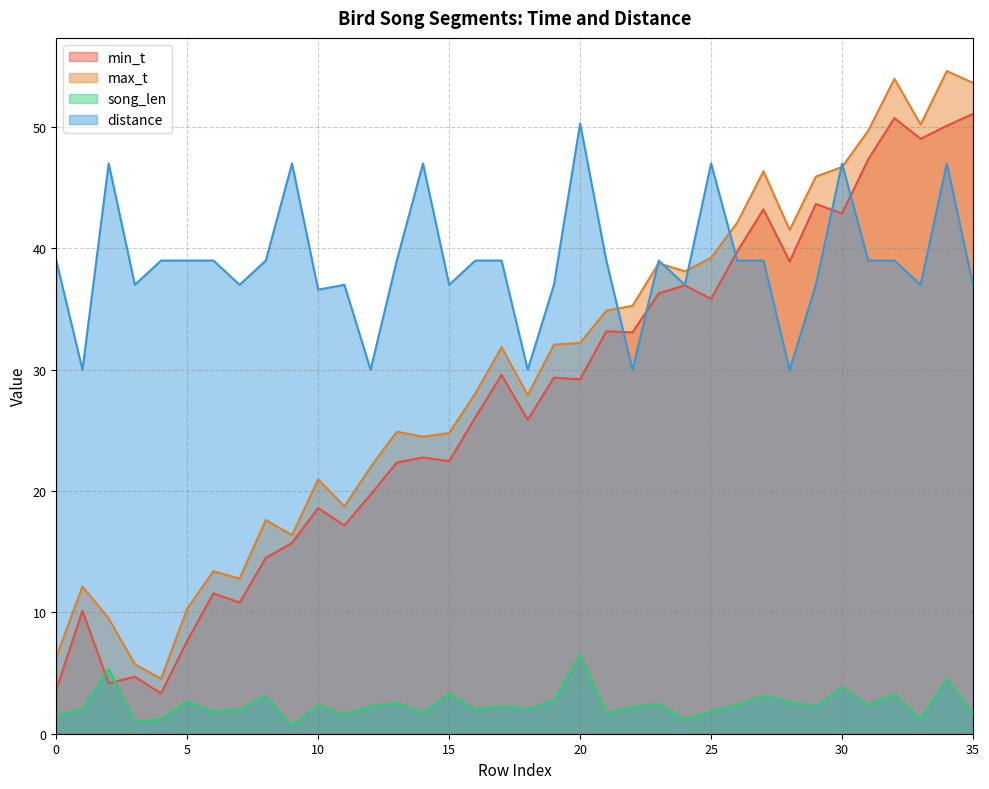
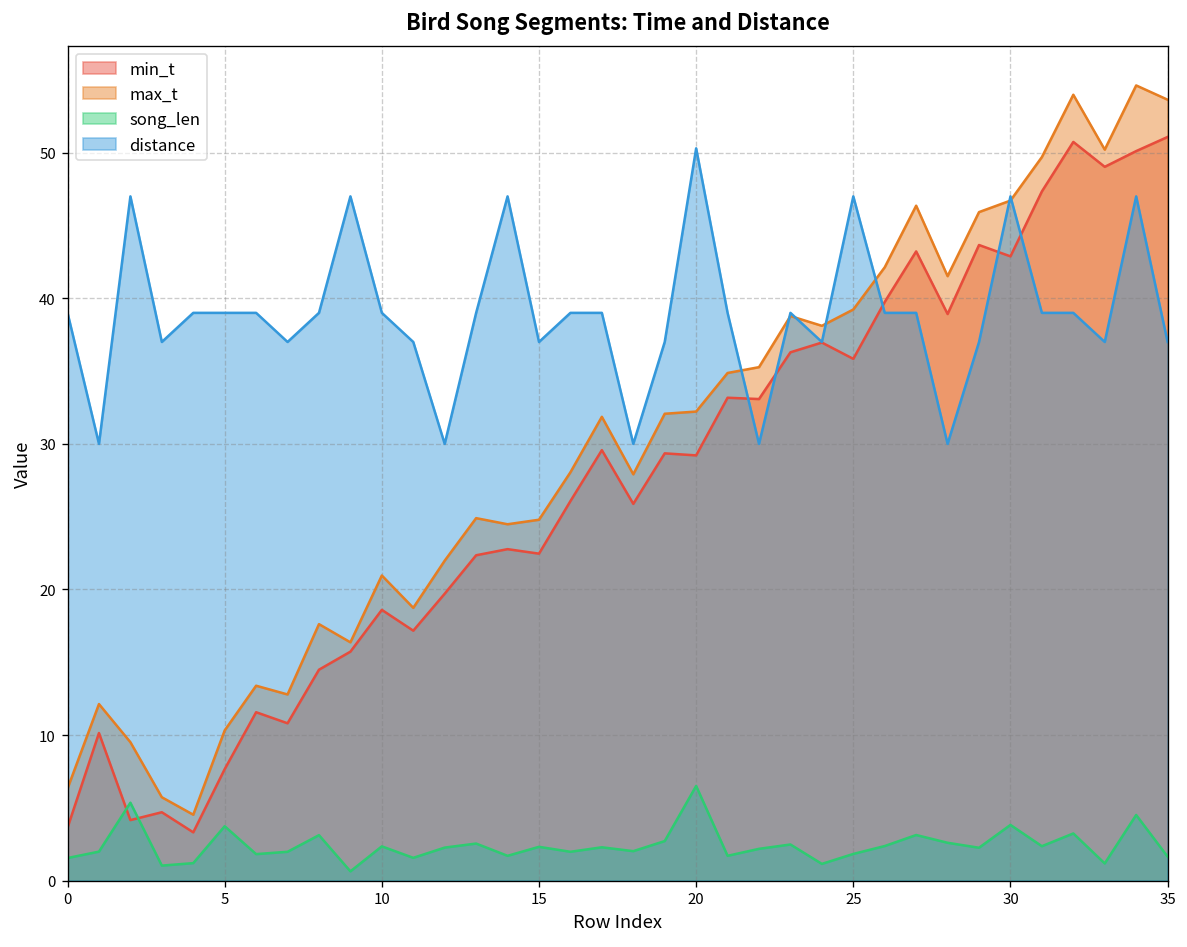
song_len, 5: 2.7 -> 3.7
distance, 10: 36.6 -> 39.0
song_len, 15: 3.3 -> 2.3
